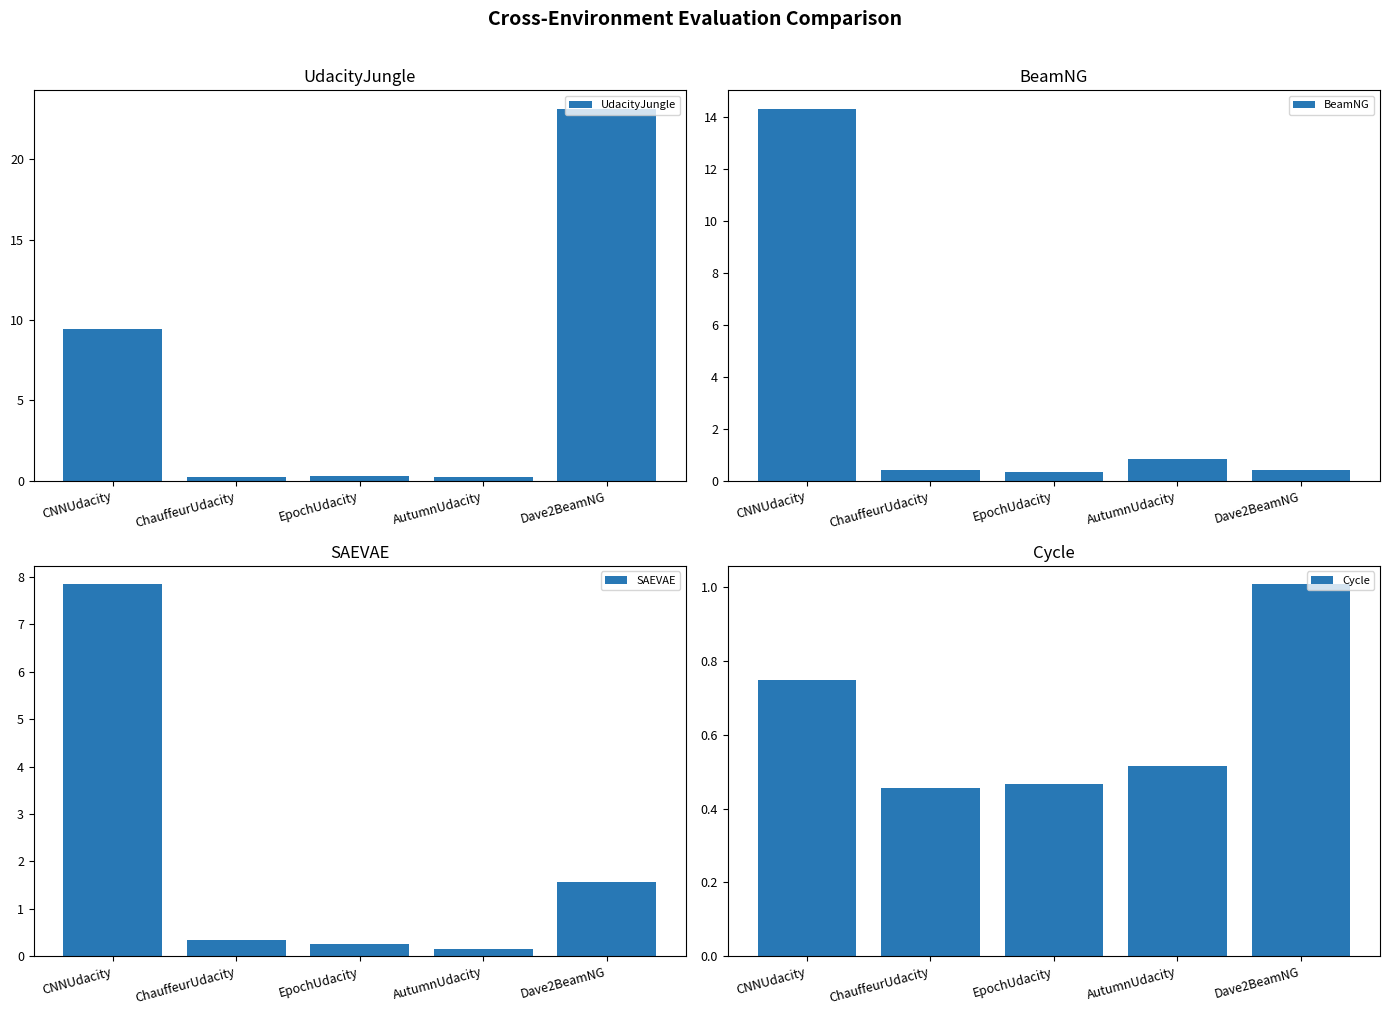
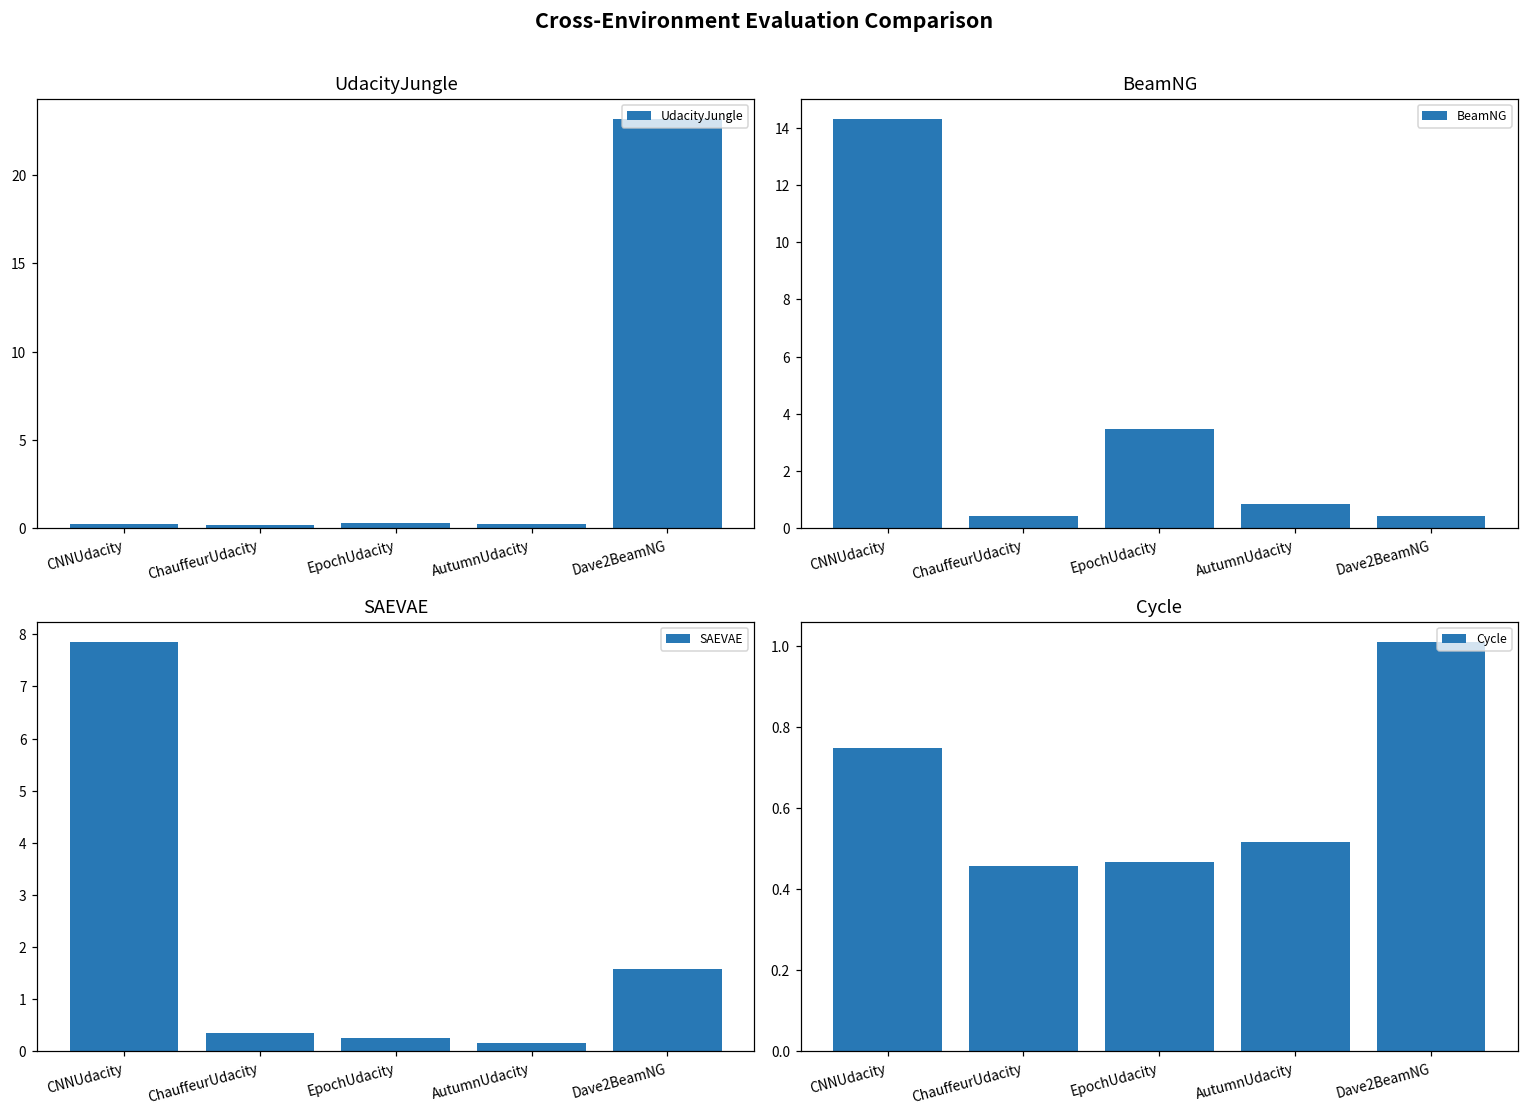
UdacityJungle, CNNUdacity: 9.5 -> 0.2
BeamNG, EpochUdacity: 0.3 -> 3.5
